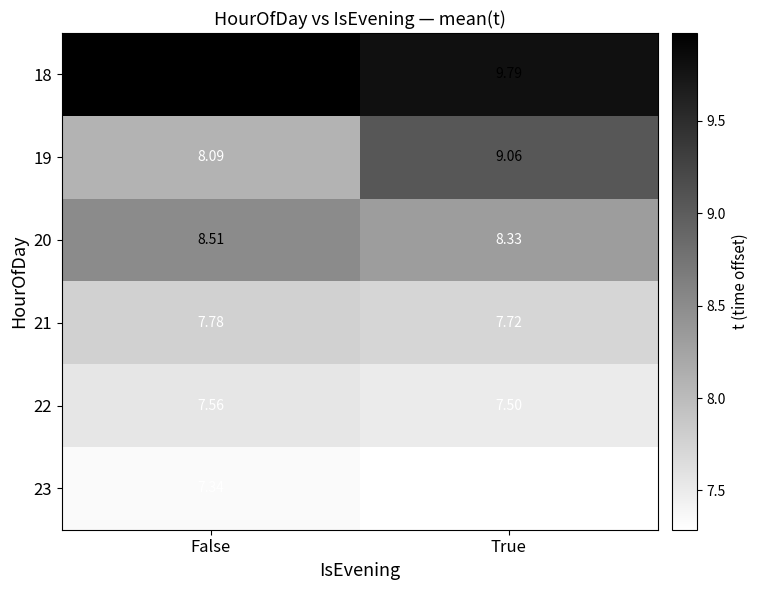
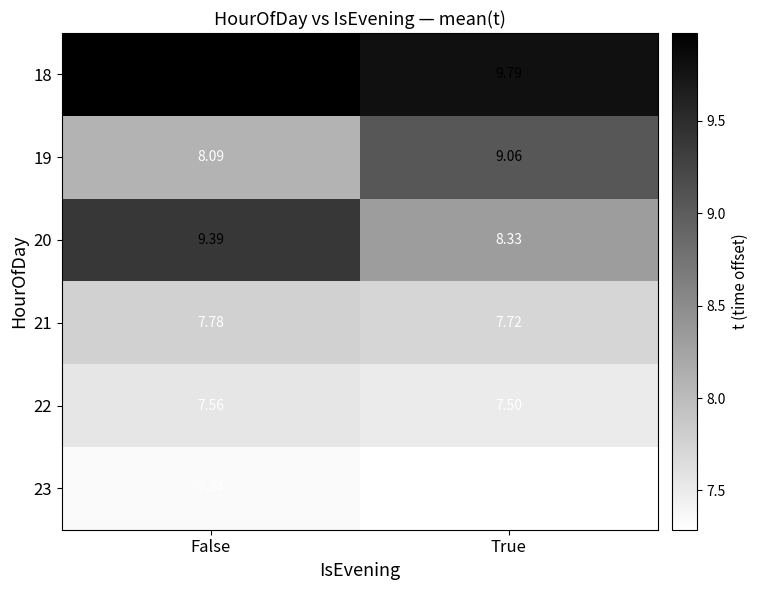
20, False: 8.51 -> 9.39
